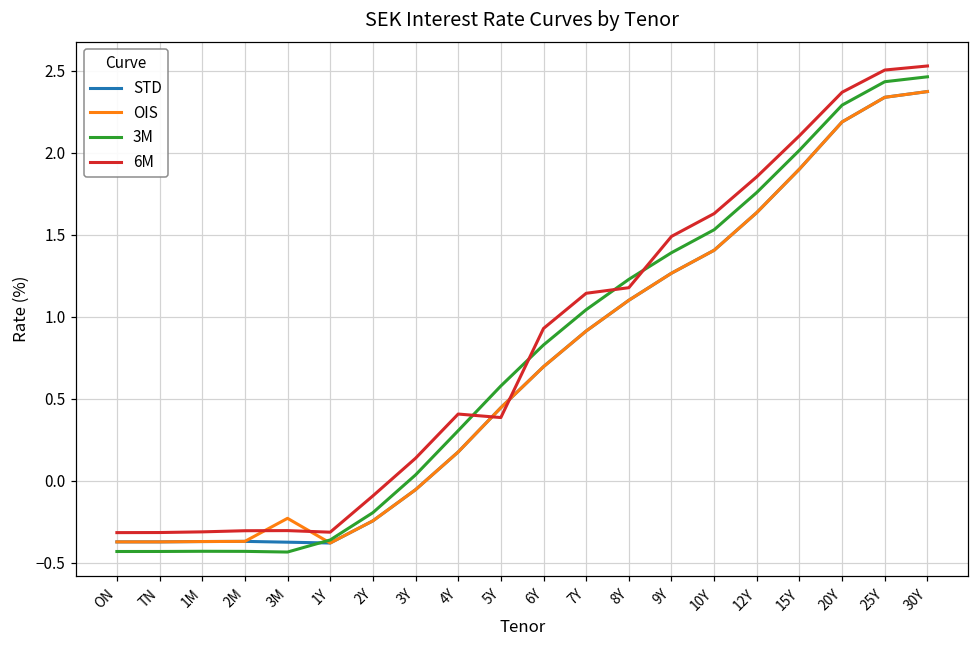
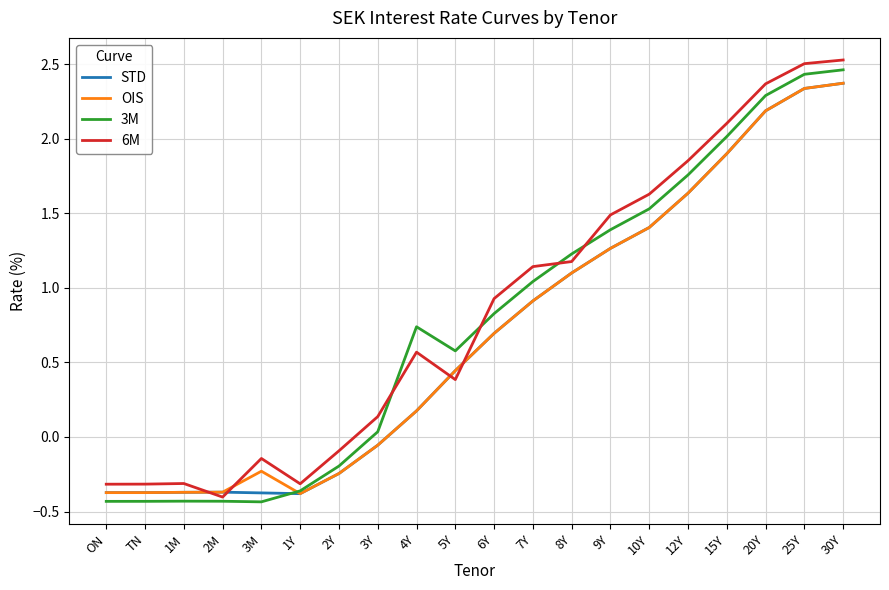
6M, 2M: -0.31 -> -0.40
6M, 3M: -0.30 -> -0.14
3M, 4Y: 0.30 -> 0.74
6M, 4Y: 0.41 -> 0.57
